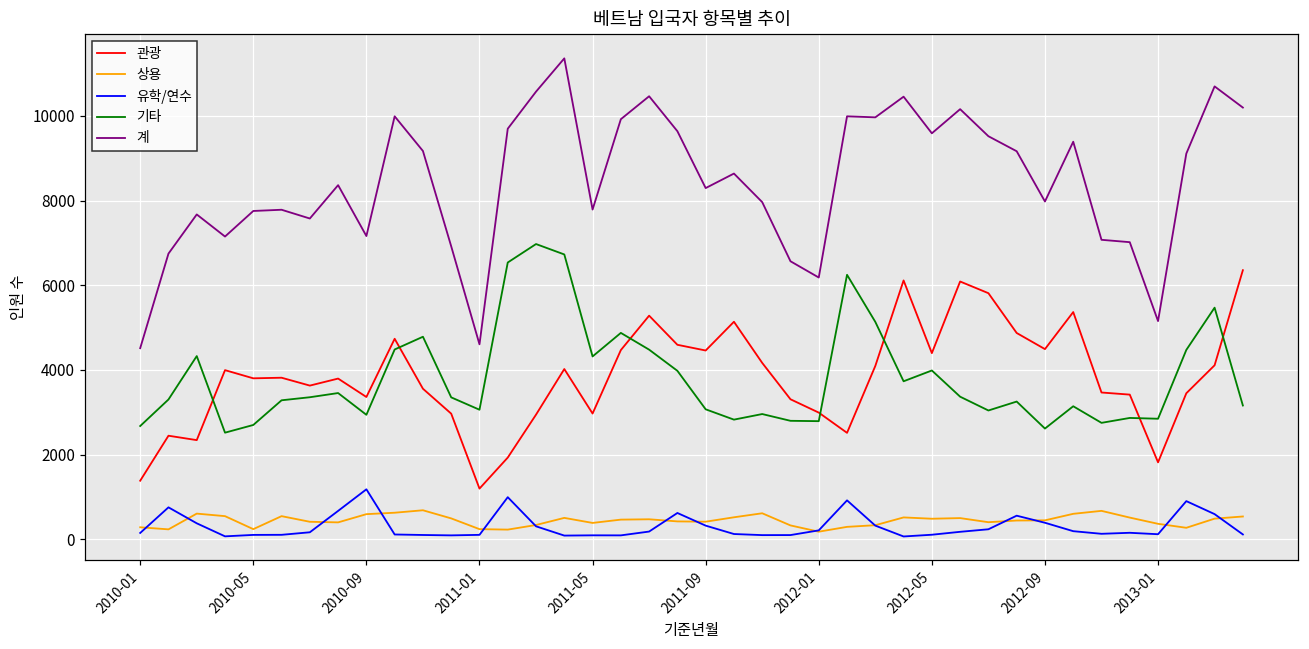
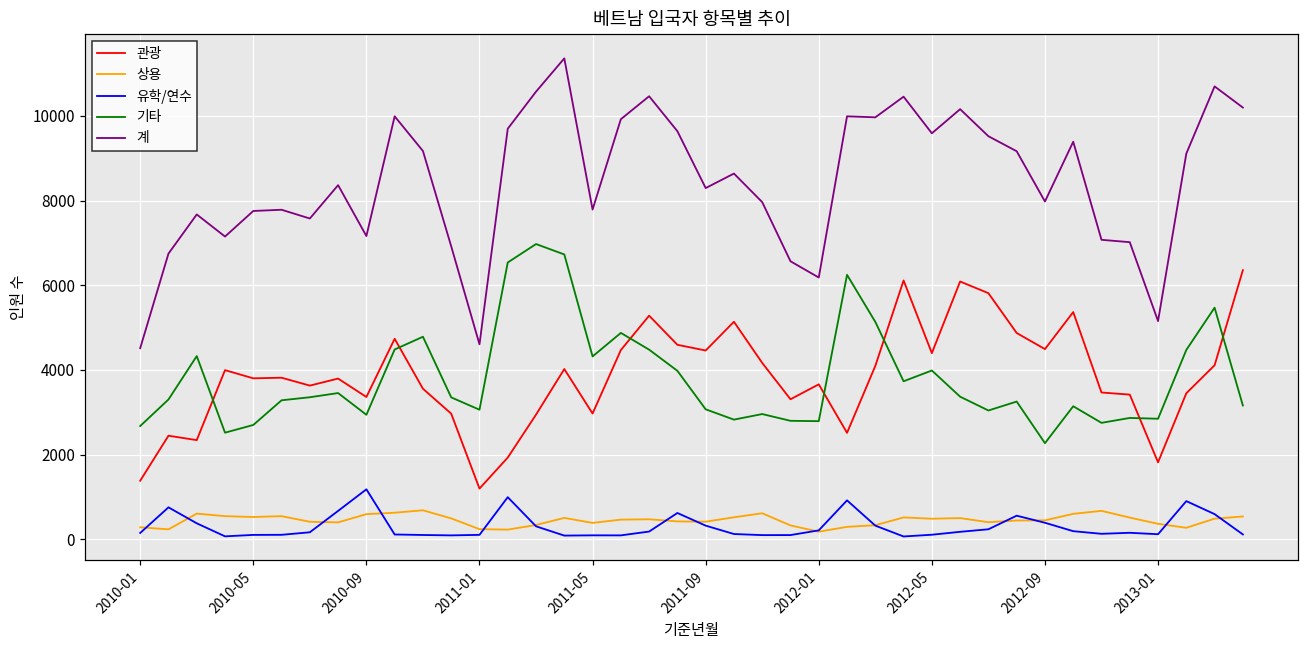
상용, 2010-05: 200 -> 500
관광, 2012-01: 3000 -> 3700
기타, 2012-09: 2600 -> 2300
